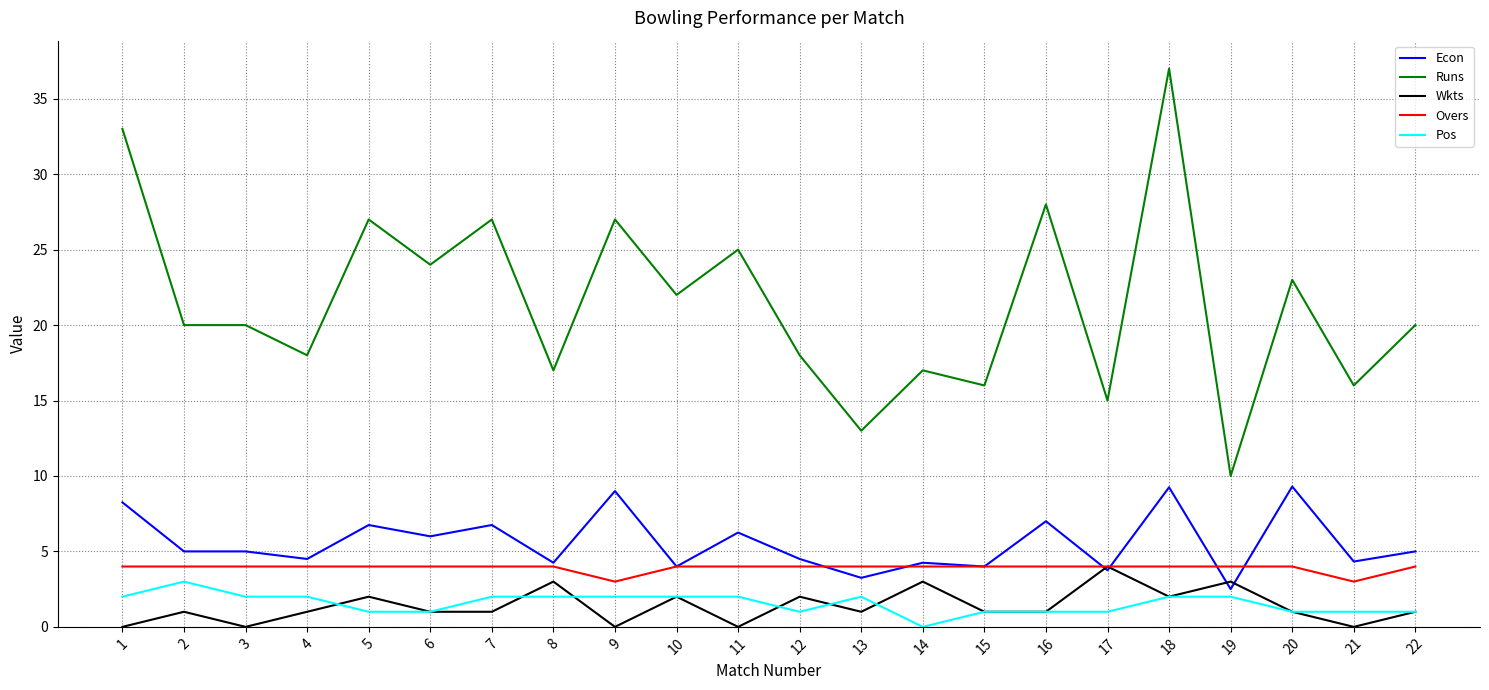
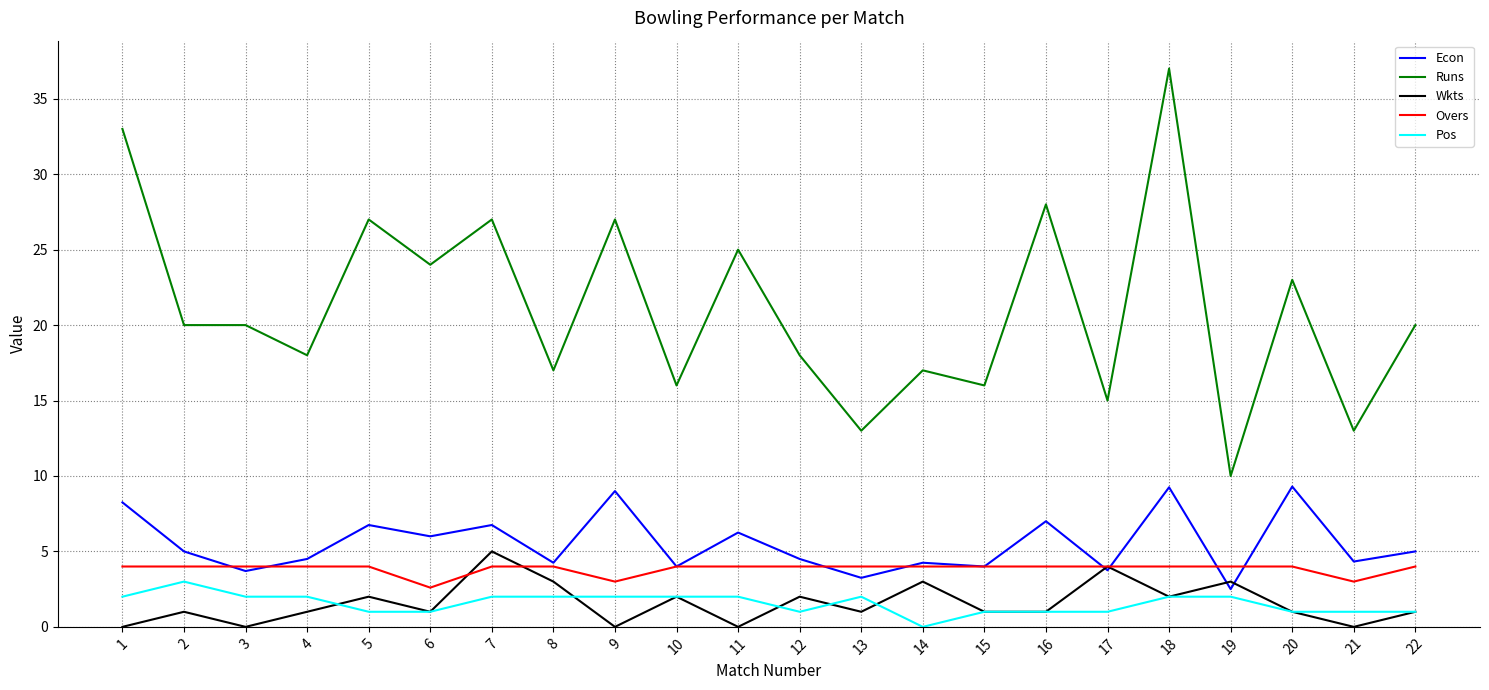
Econ, 3: 5.0 -> 3.7
Overs, 6: 4.0 -> 2.6
Wkts, 7: 1 -> 5
Runs, 10: 22 -> 16
Runs, 21: 16 -> 13
